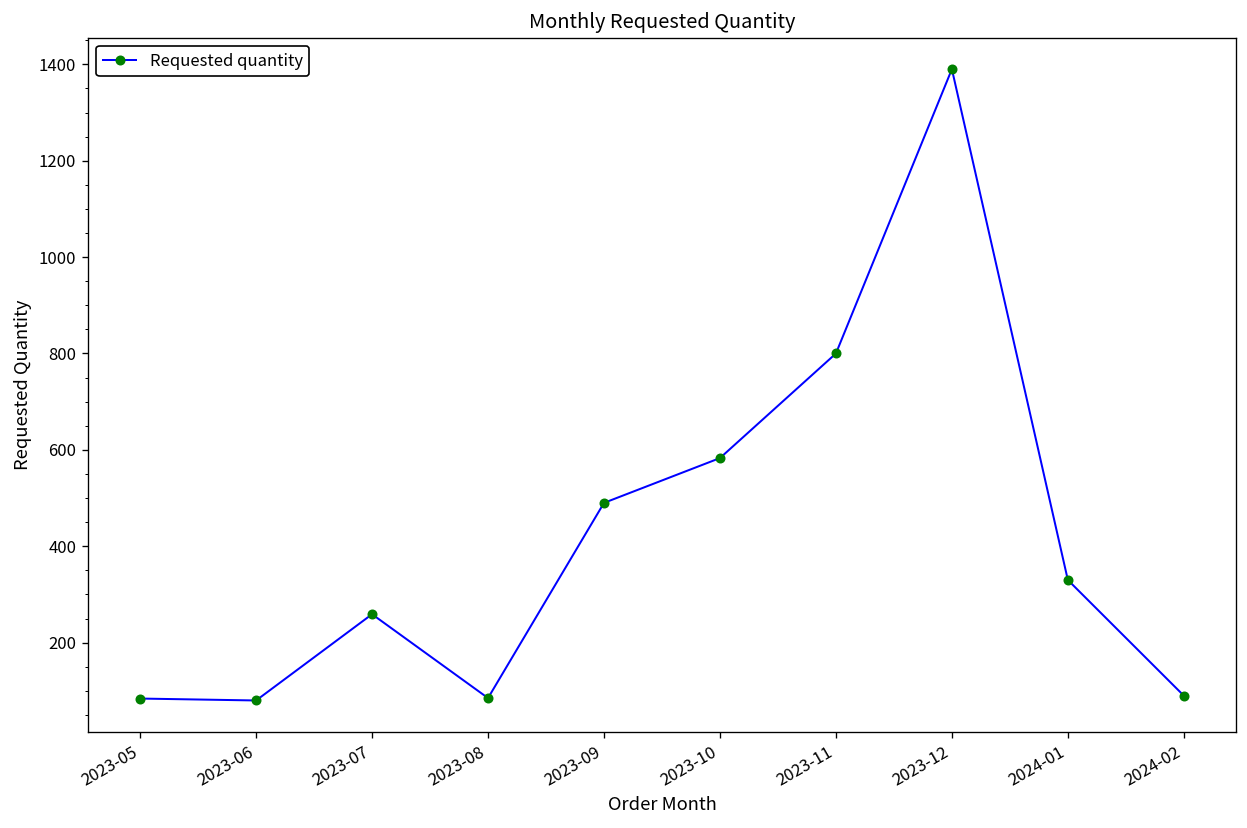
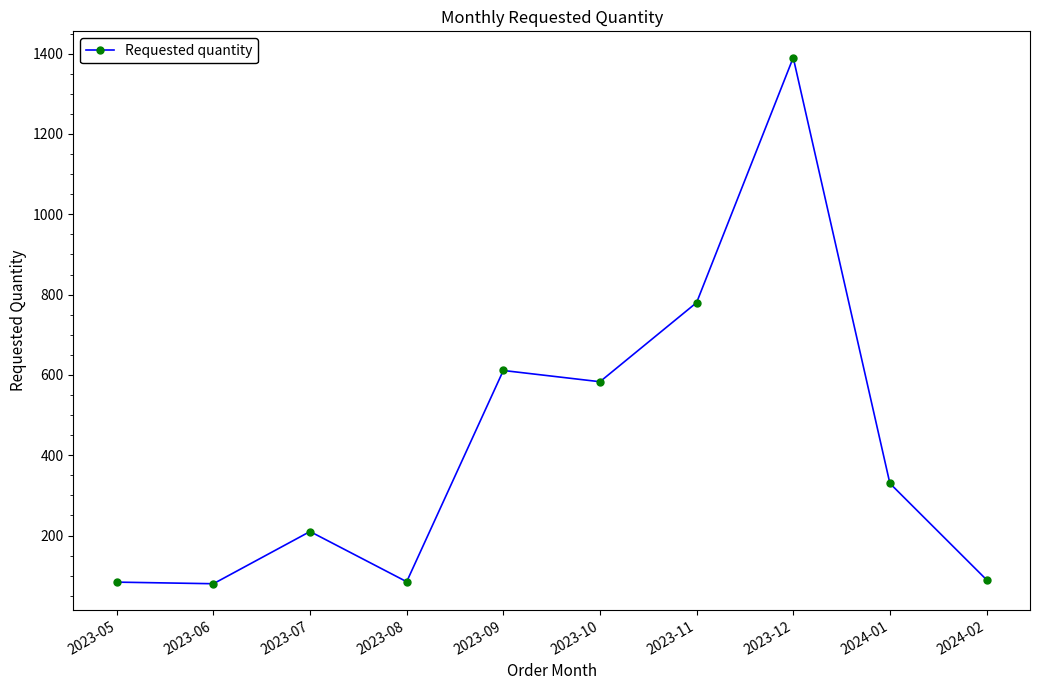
2023-07: 260 -> 210
2023-09: 490 -> 610
2023-11: 800 -> 780
